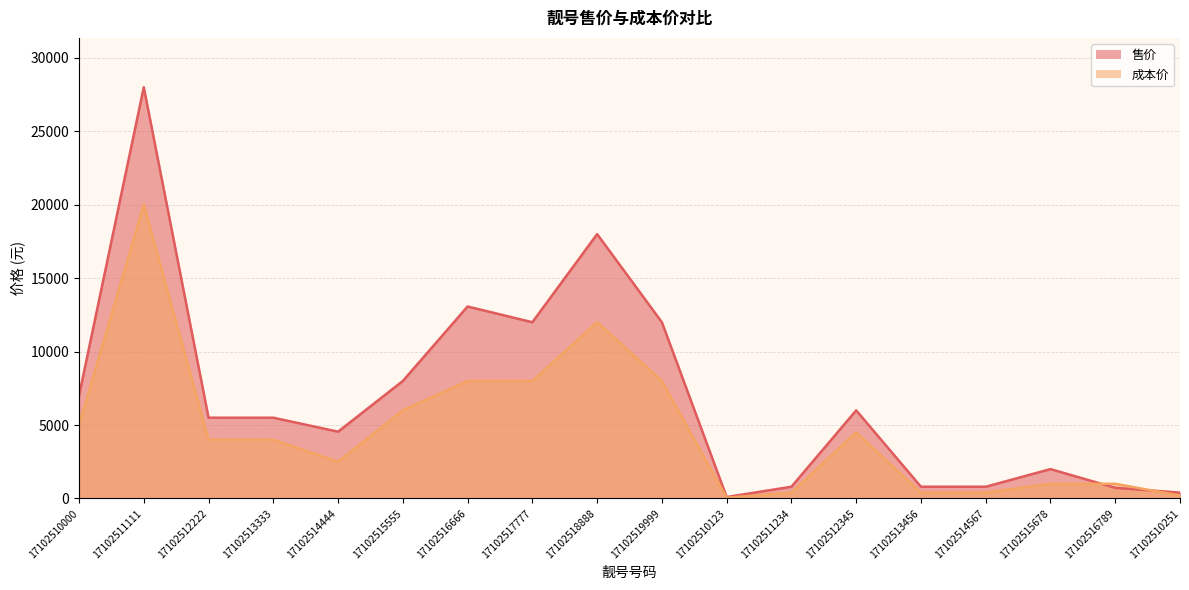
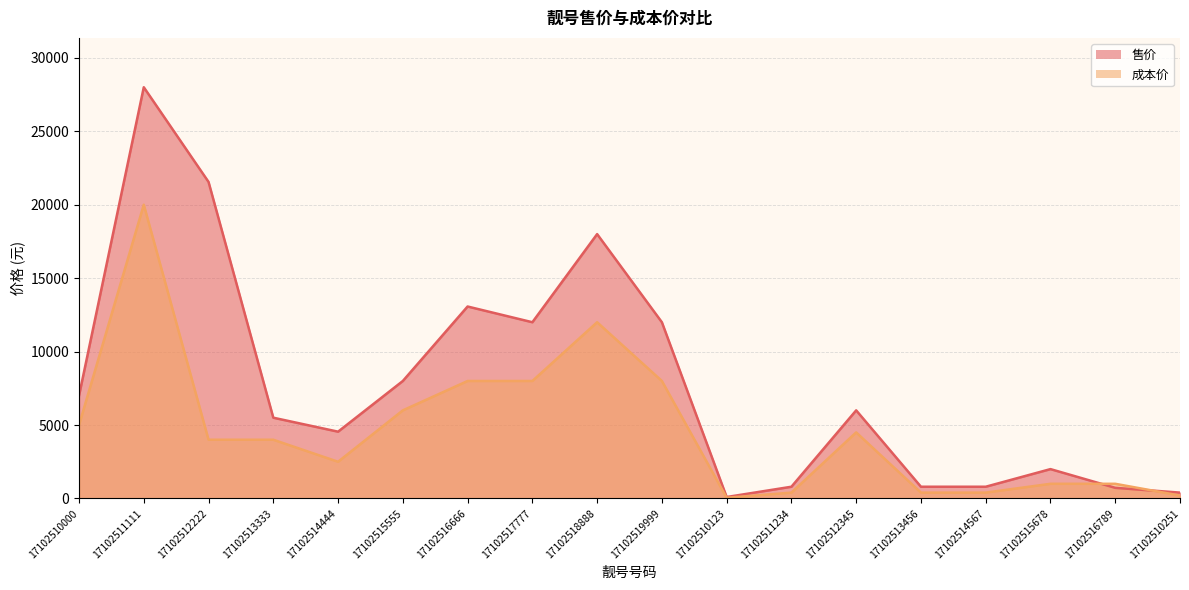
售价, 17102512222: 5500 -> 21600
